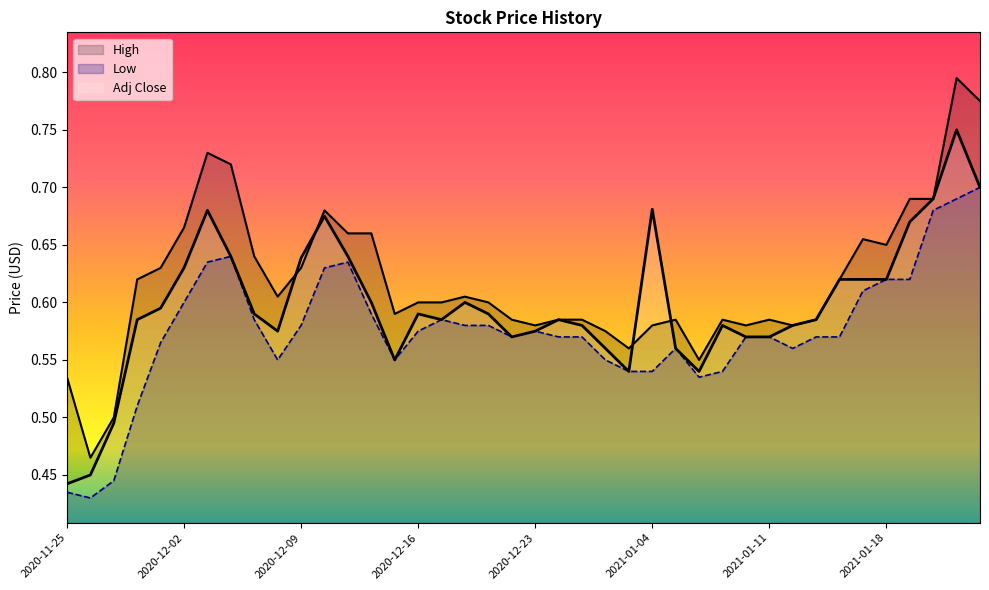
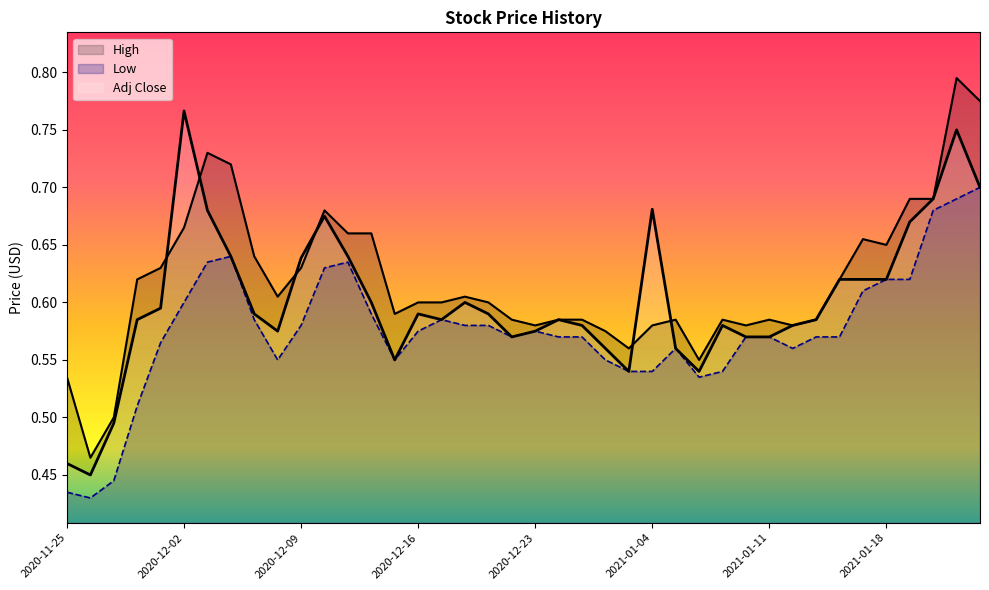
Adj Close, 2020-11-25: 0.442 -> 0.460
Adj Close, 2020-12-02: 0.630 -> 0.766
